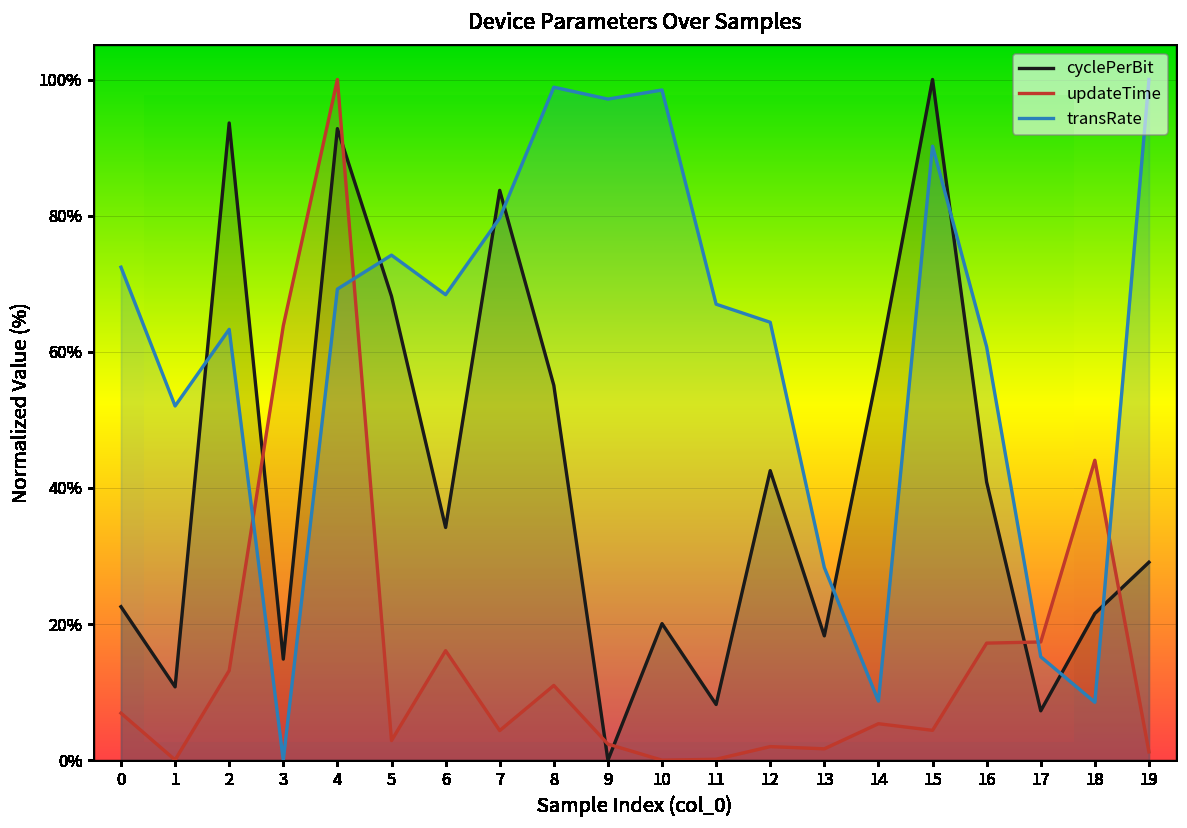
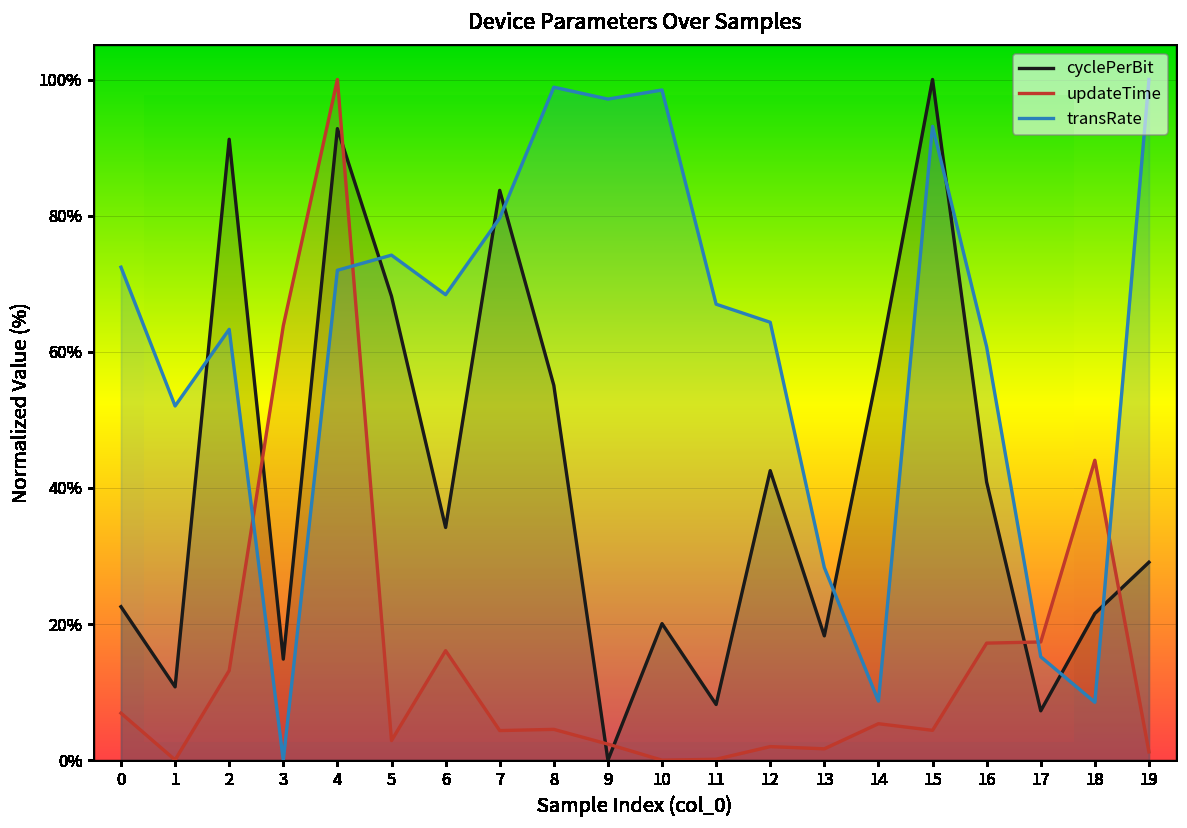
Device Parameters Over Samples, cyclePerBit, 2: 94% -> 91%
Device Parameters Over Samples, transRate, 4: 69% -> 72%
Device Parameters Over Samples, updateTime, 8: 11% -> 5%
Device Parameters Over Samples, transRate, 15: 90% -> 93%
